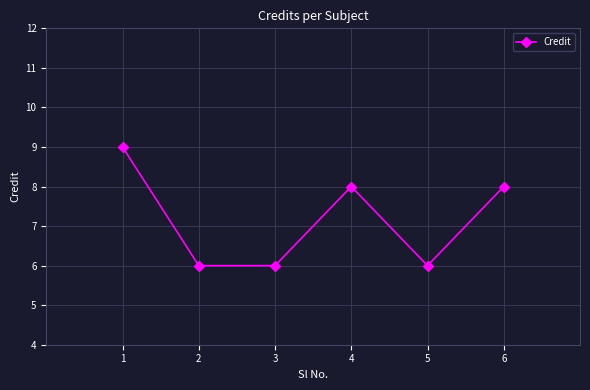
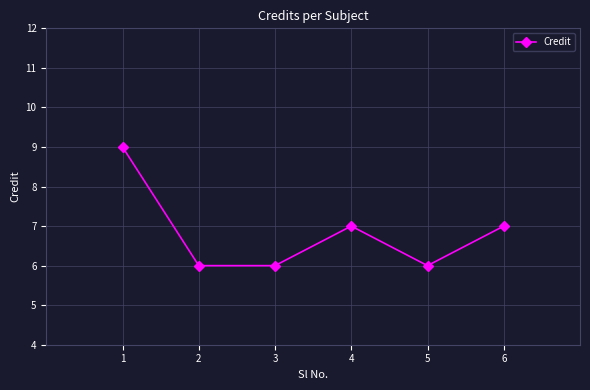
4: 8 -> 7
6: 8 -> 7
